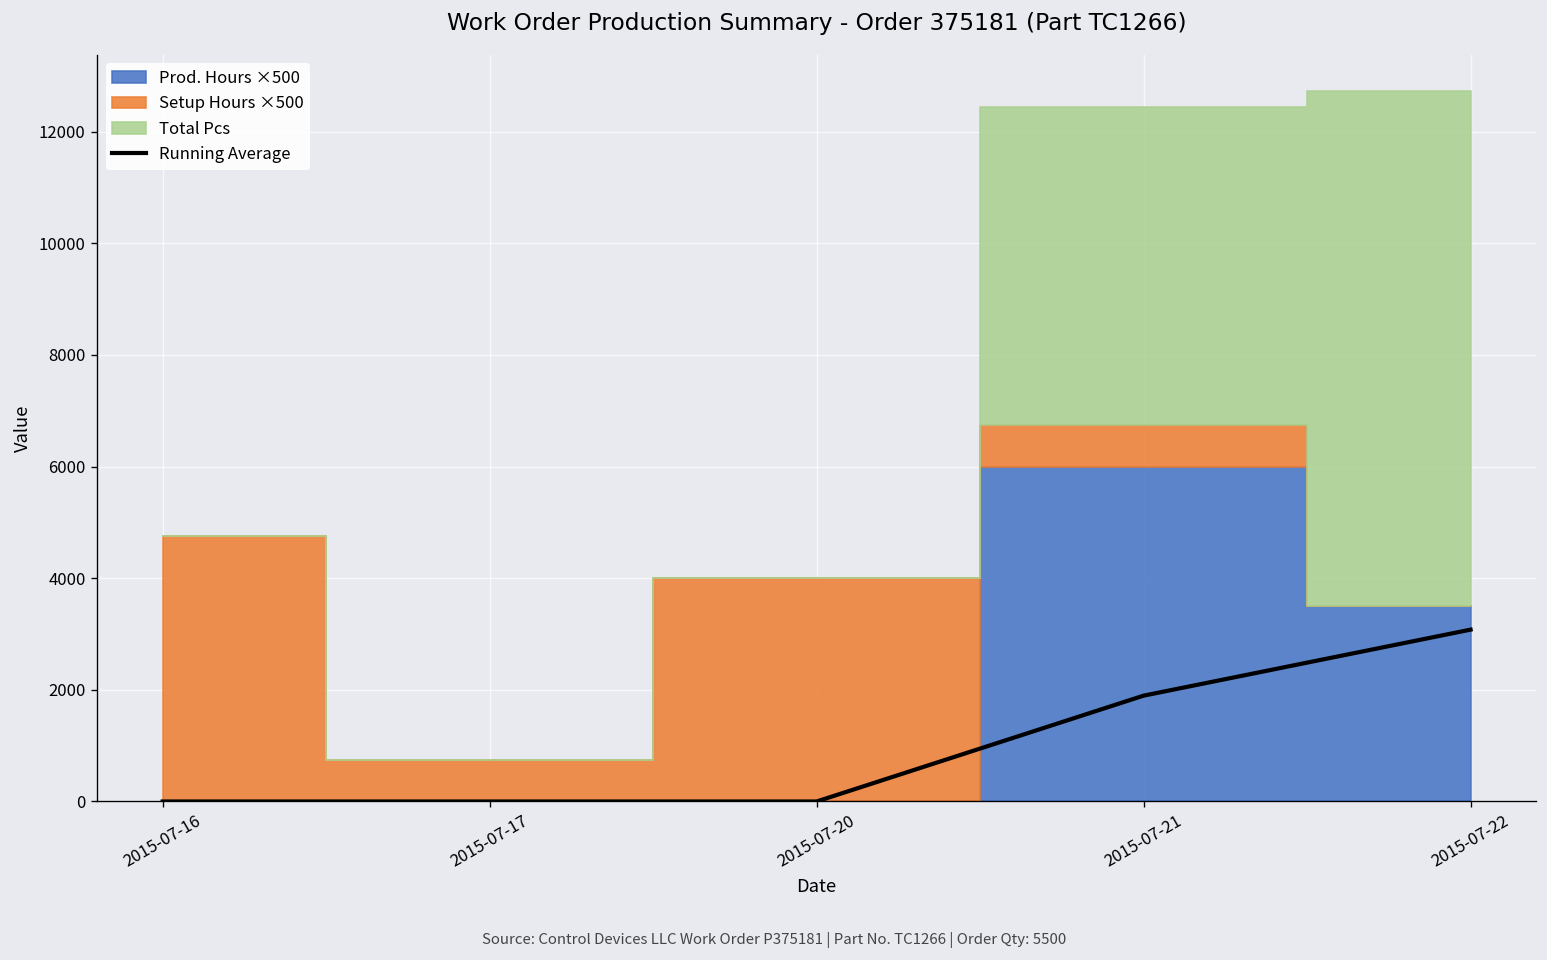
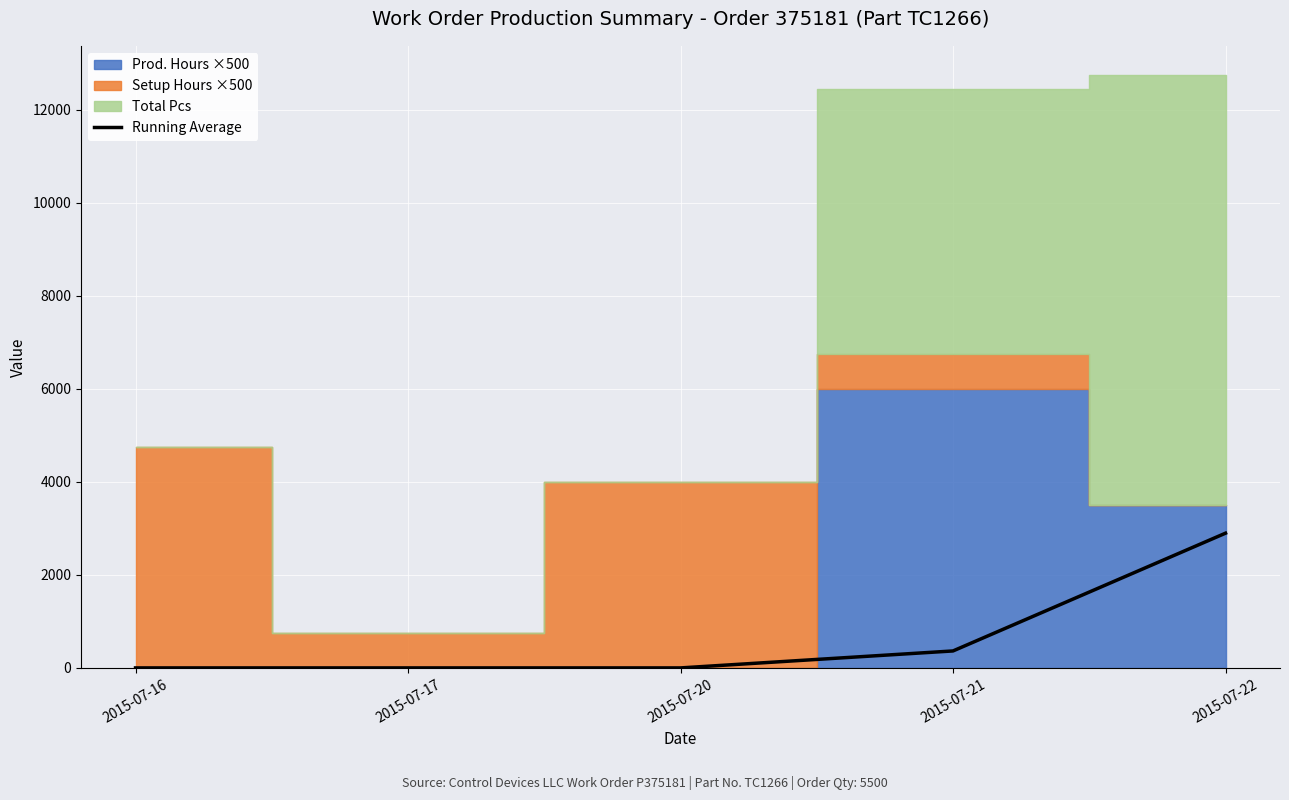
Running Average, 2015-07-21: 1900 -> 400
Running Average, 2015-07-22: 3100 -> 2900
